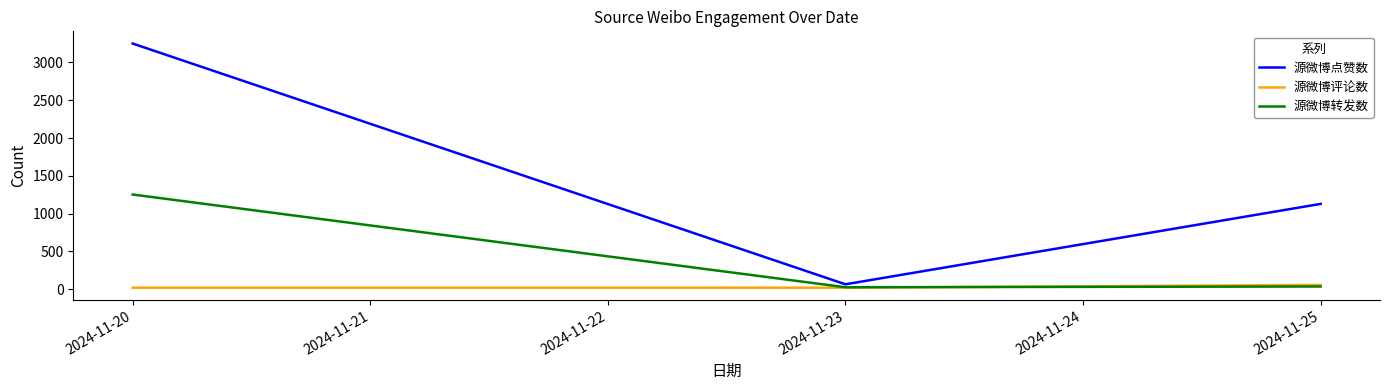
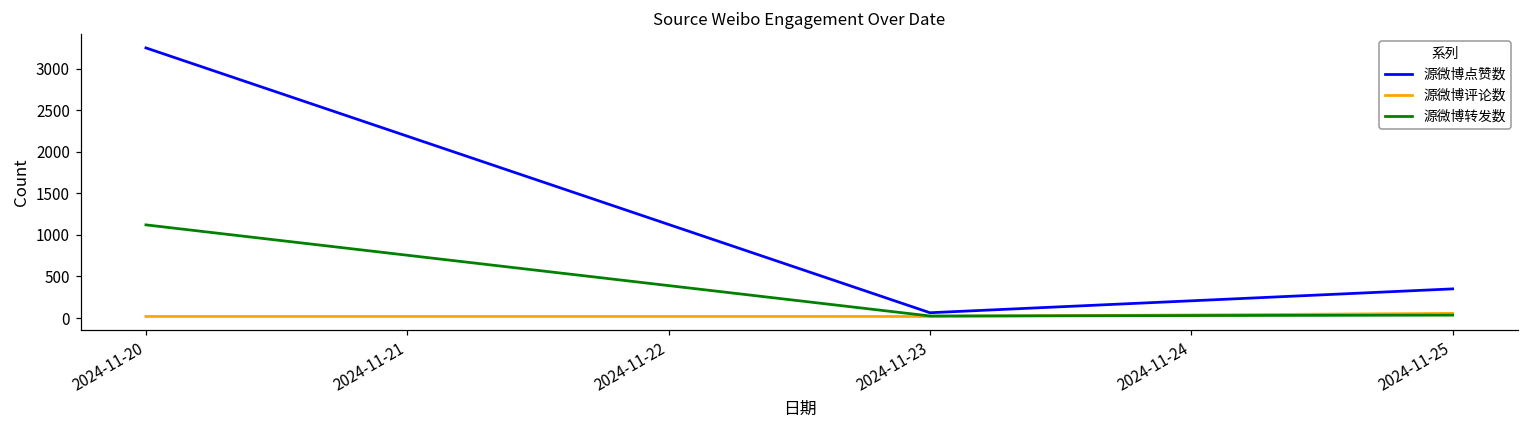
源微博转发数, 2024-11-20: 1300 -> 1100
源微博点赞数, 2024-11-25: 1100 -> 400
